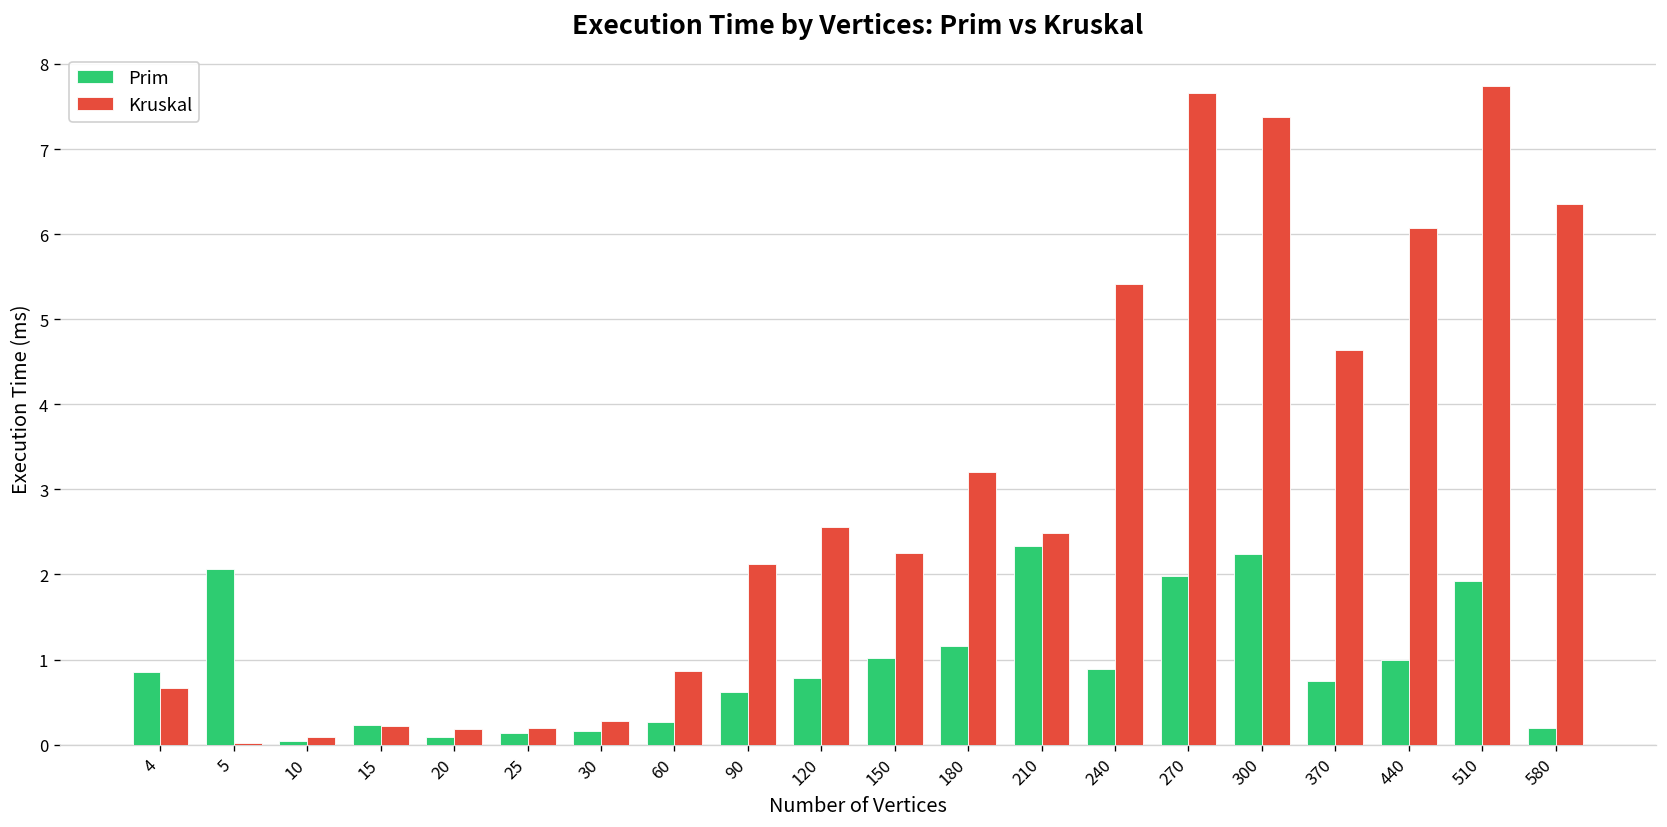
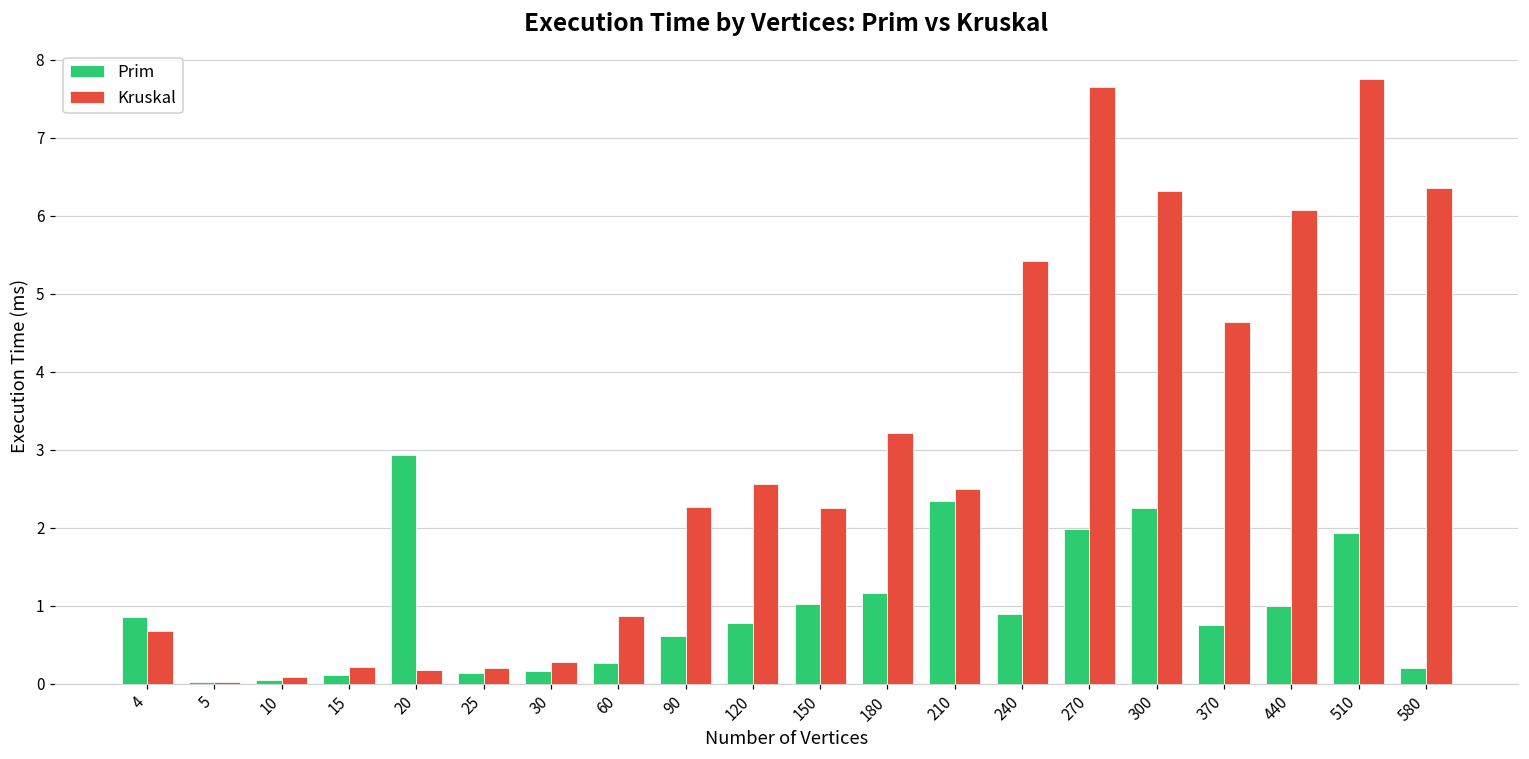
Prim, 5: 2.1 -> 0.0
Prim, 15: 0.2 -> 0.1
Prim, 20: 0.1 -> 2.9
Kruskal, 90: 2.1 -> 2.3
Kruskal, 300: 7.4 -> 6.3
